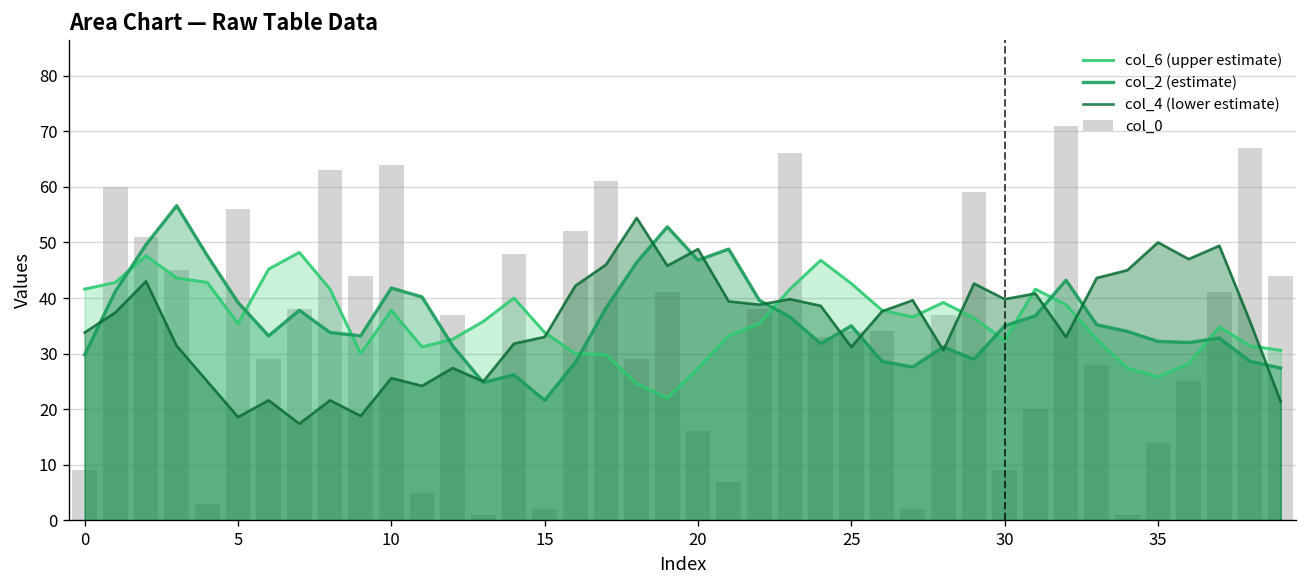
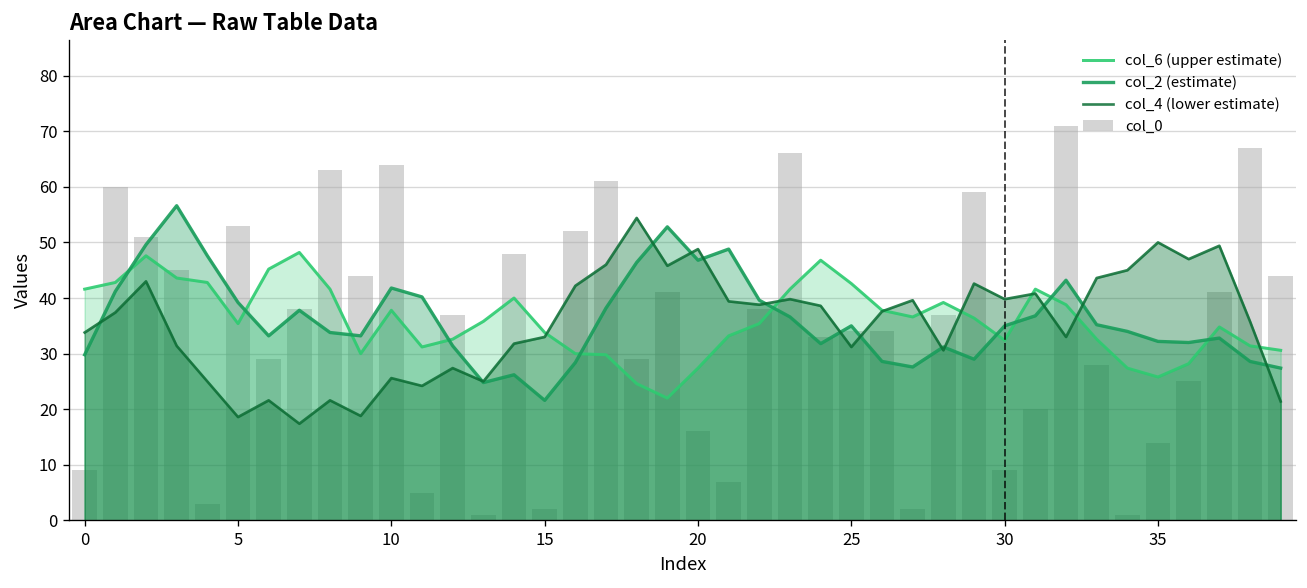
col_0, 5: 56 -> 53
